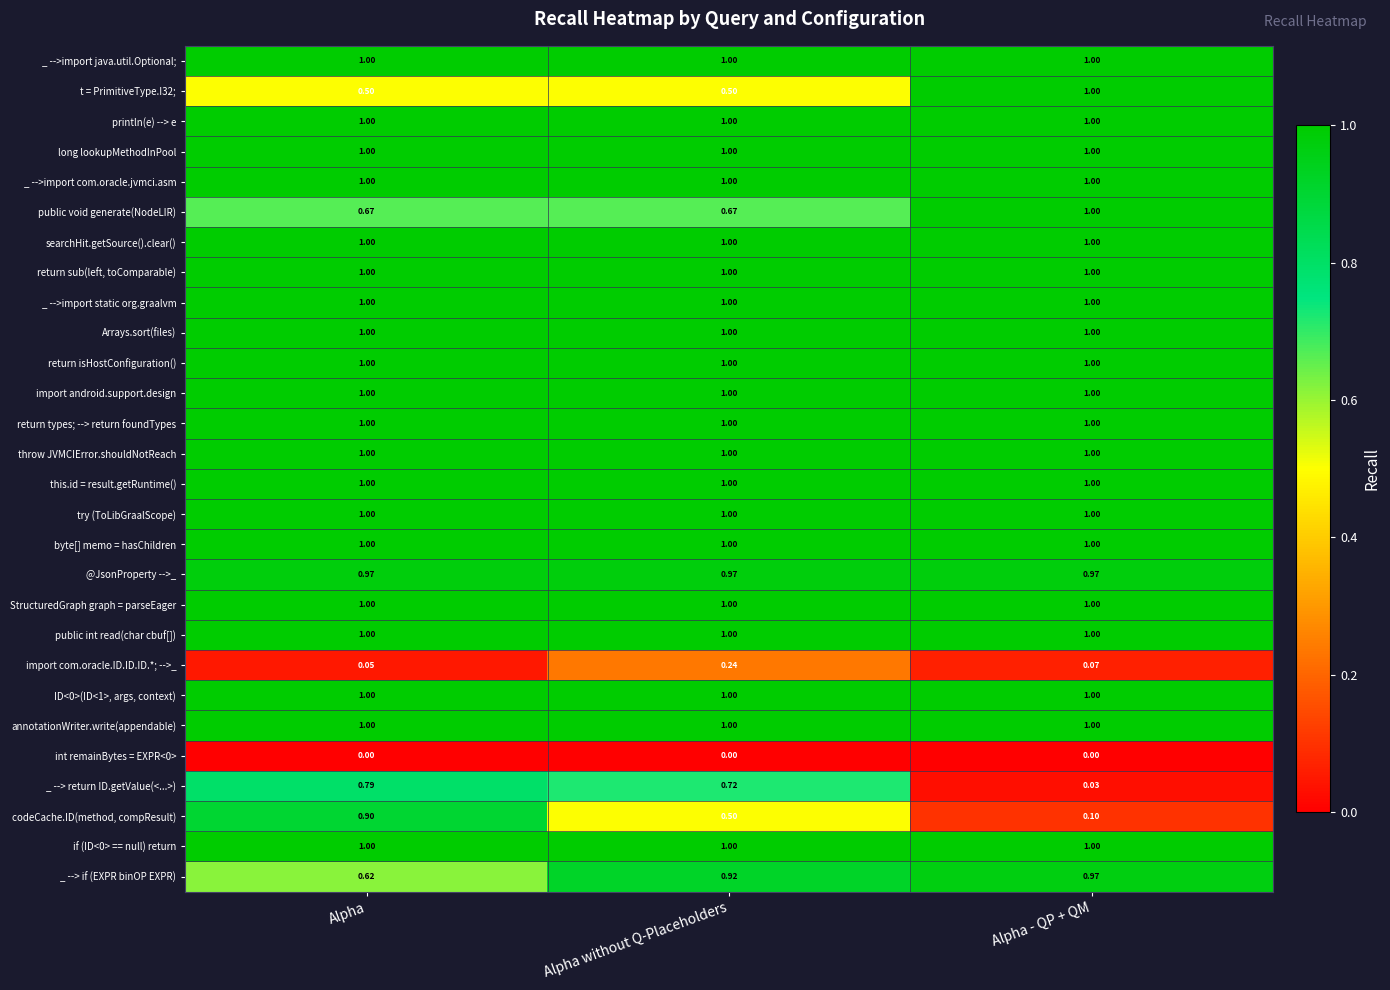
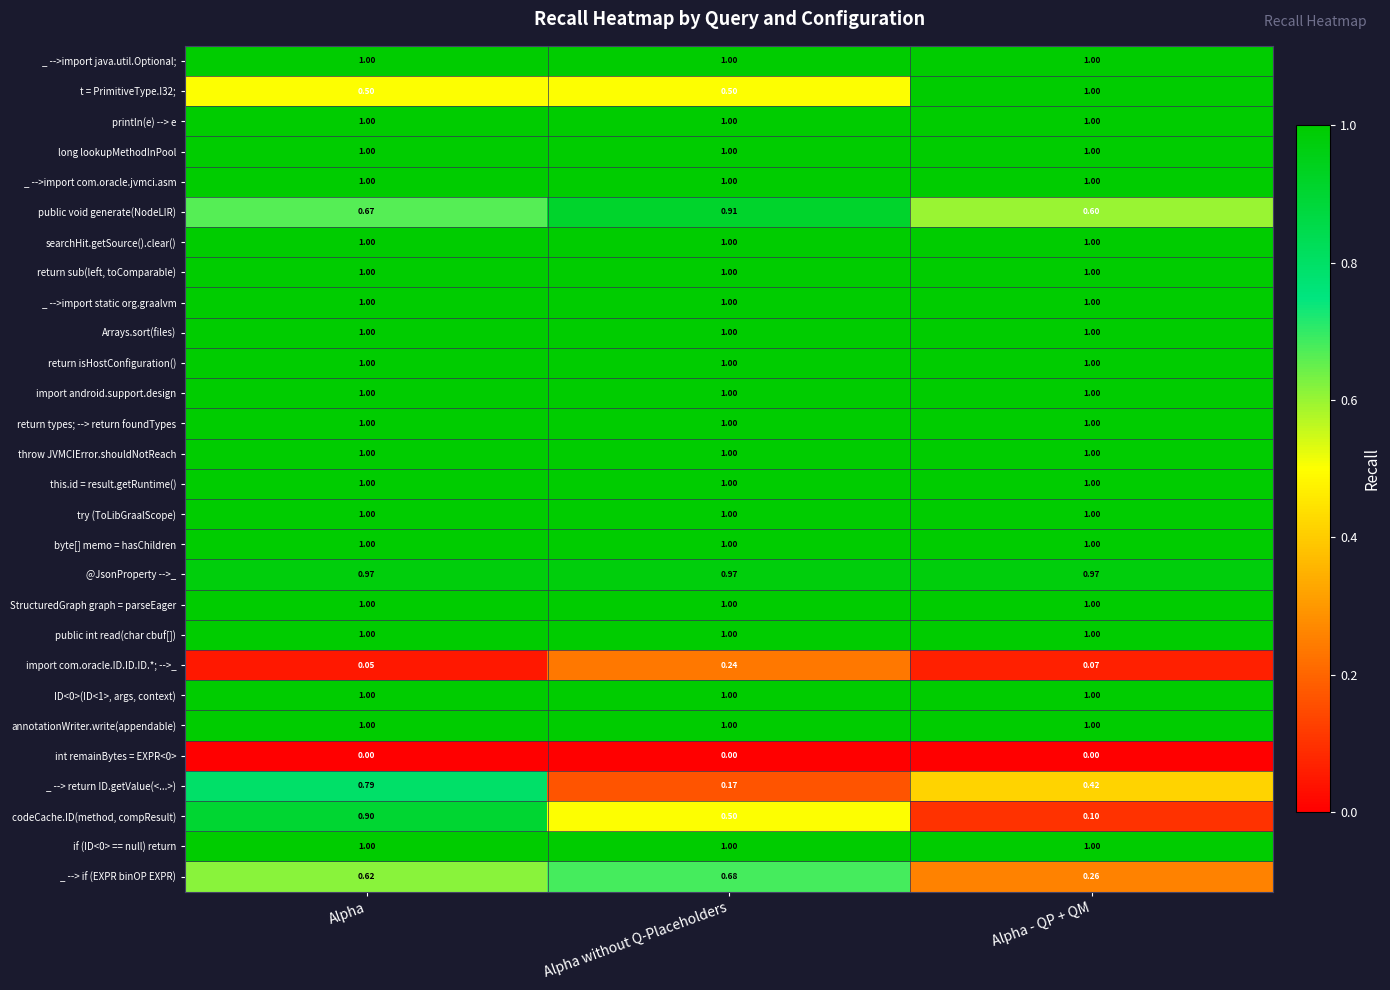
public void generate(NodeLIR), Alpha without Q-Placeholders: 0.67 -> 0.91
public void generate(NodeLIR), Alpha - QP + QM: 1.00 -> 0.60
_ --> return ID.getValue(<...>), Alpha without Q-Placeholders: 0.72 -> 0.17
_ --> return ID.getValue(<...>), Alpha - QP + QM: 0.03 -> 0.42
_ --> if (EXPR binOP EXPR), Alpha without Q-Placeholders: 0.92 -> 0.68
_ --> if (EXPR binOP EXPR), Alpha - QP + QM: 0.97 -> 0.26
